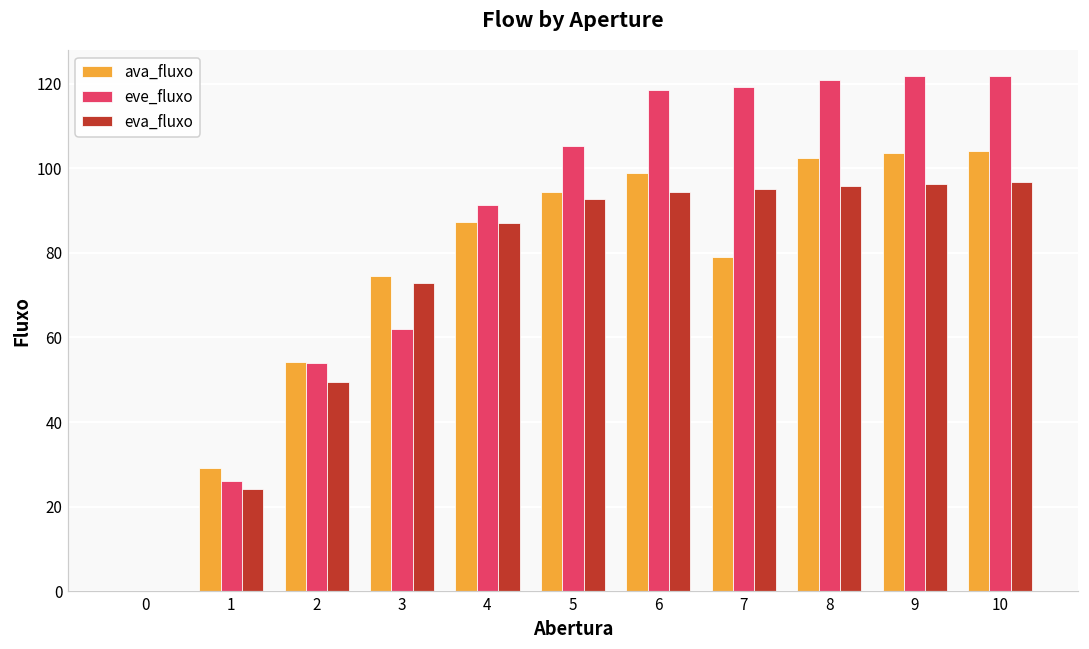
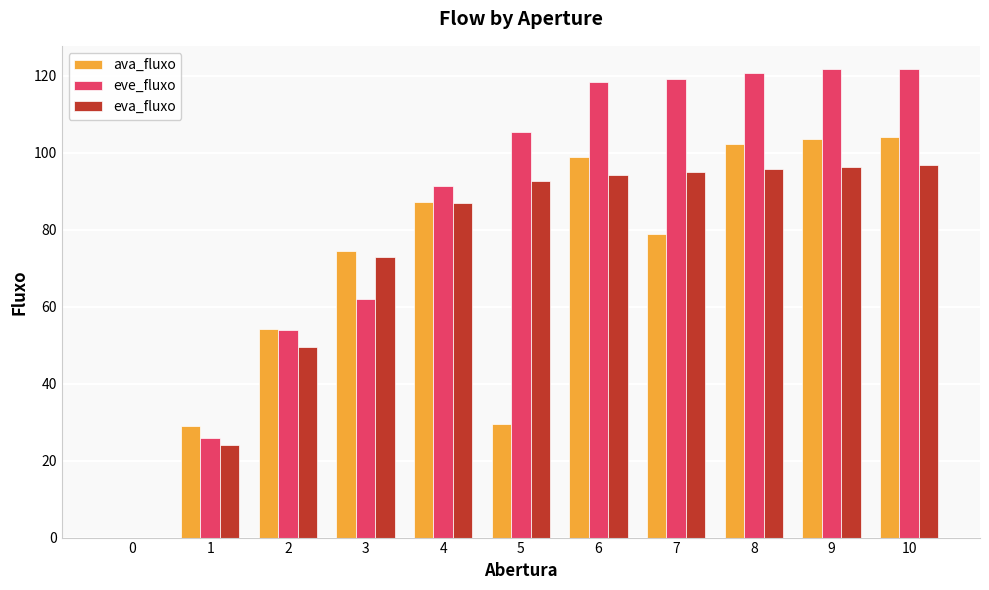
ava_fluxo, 5: 94 -> 30
